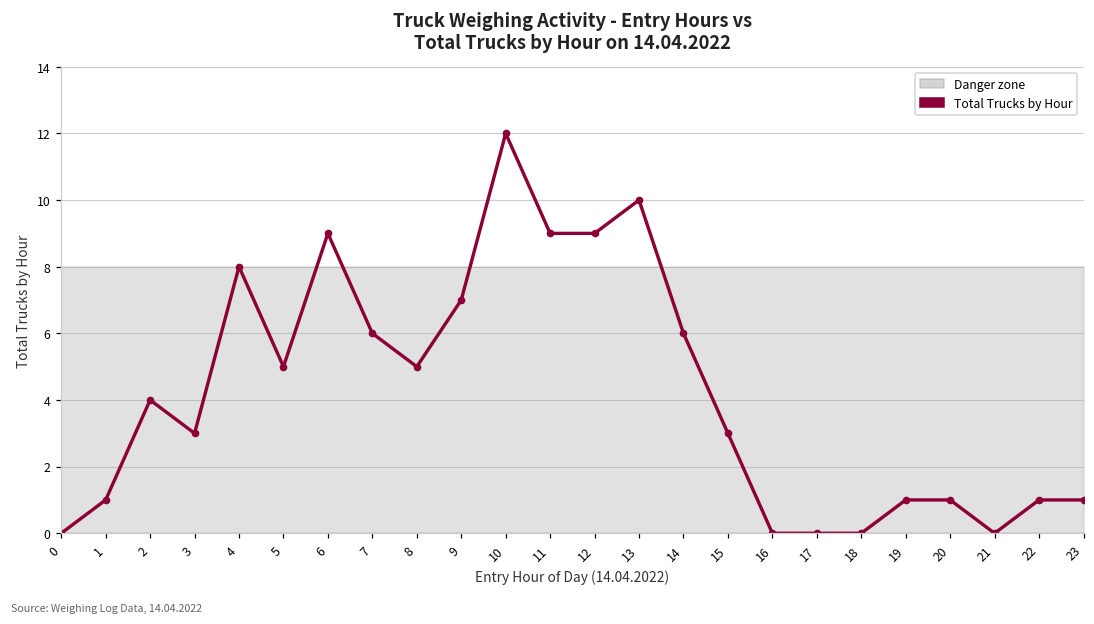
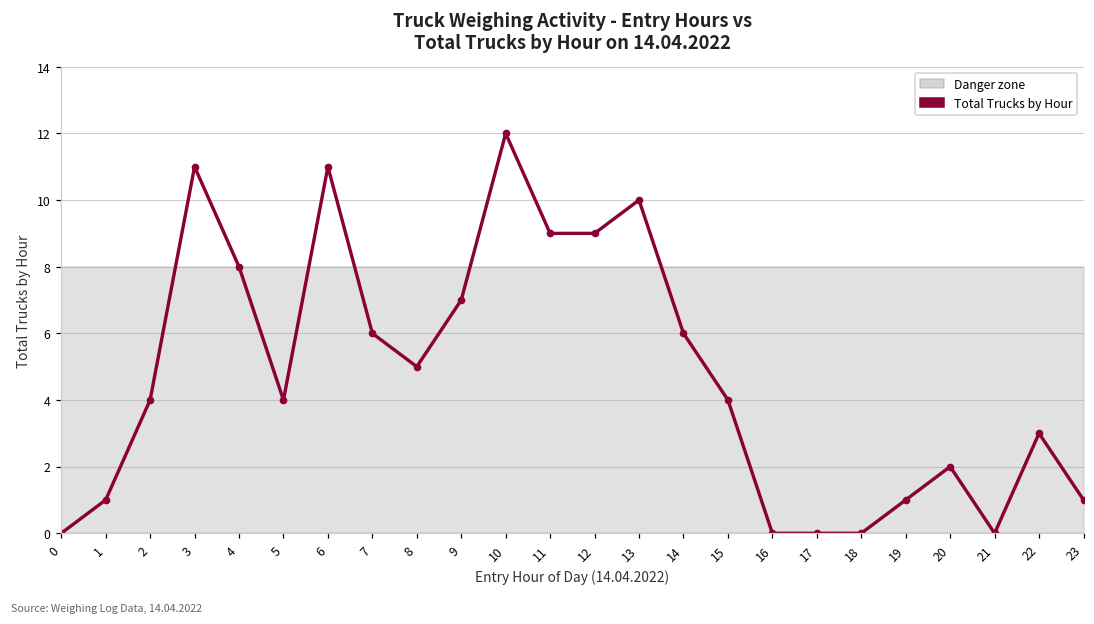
Total Trucks by Hour, 3: 3 -> 11
Total Trucks by Hour, 5: 5 -> 4
Total Trucks by Hour, 6: 9 -> 11
Total Trucks by Hour, 15: 3 -> 4
Total Trucks by Hour, 20: 1 -> 2
Total Trucks by Hour, 22: 1 -> 3
